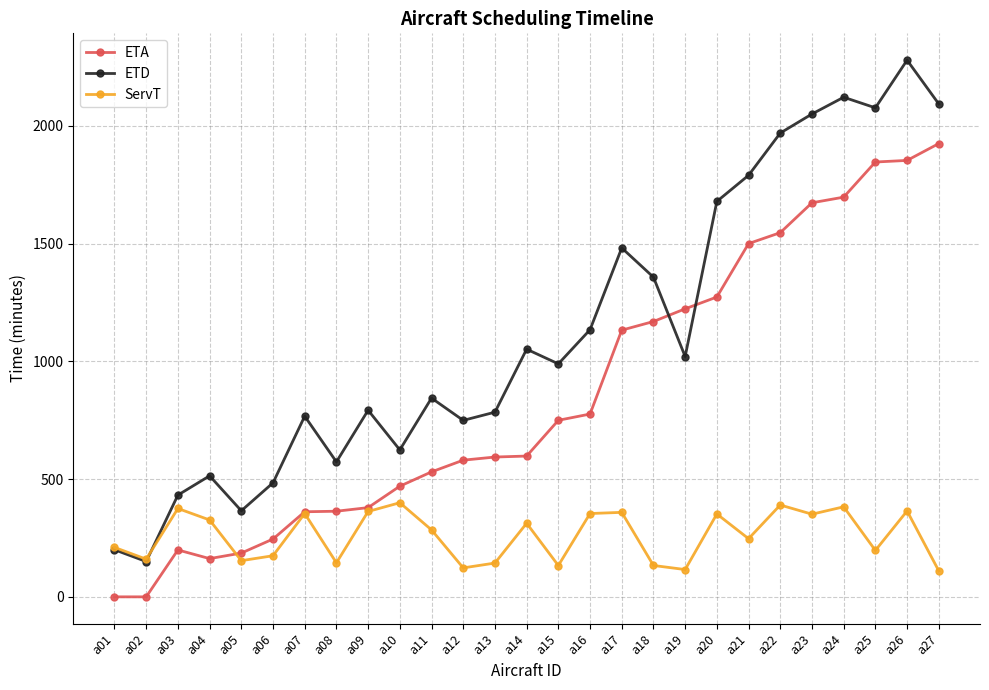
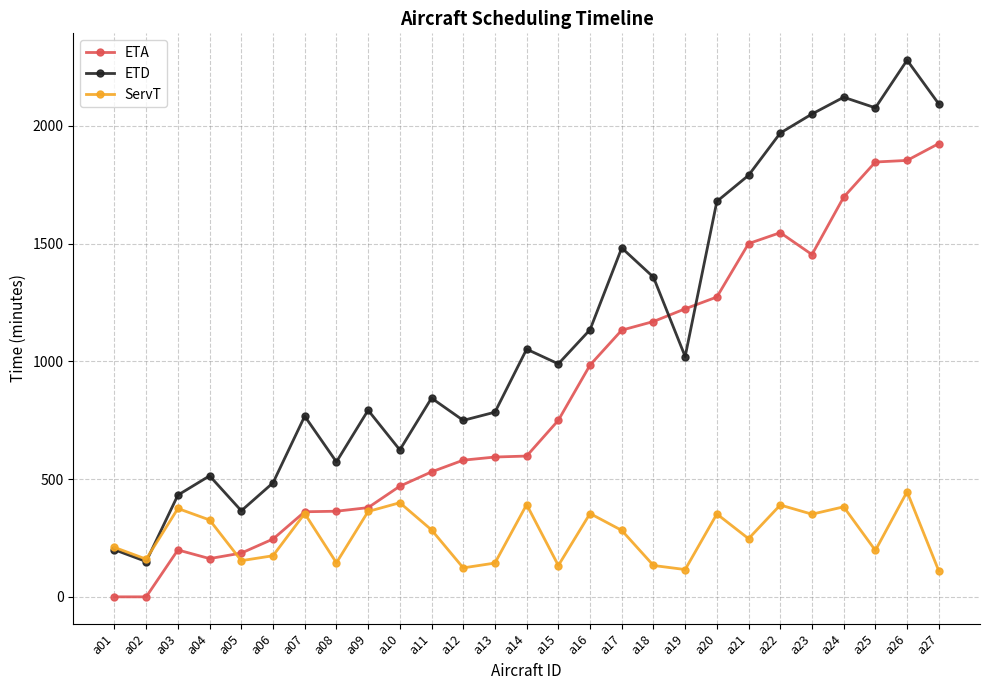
ServT, a14: 310 -> 390
ETA, a16: 780 -> 980
ServT, a17: 360 -> 280
ETA, a23: 1670 -> 1450
ServT, a26: 360 -> 450
